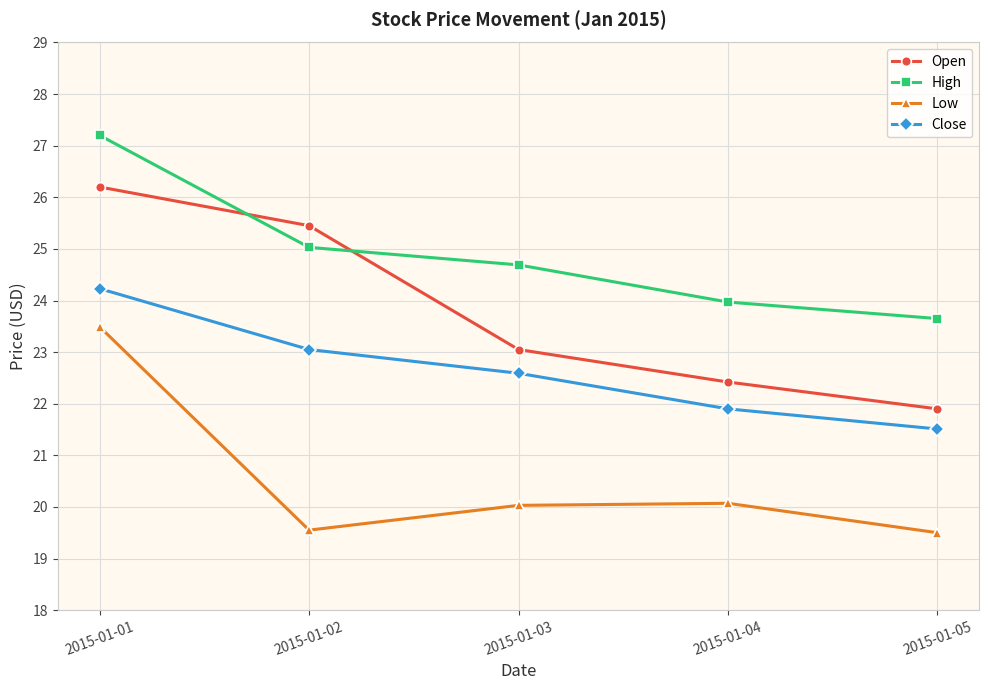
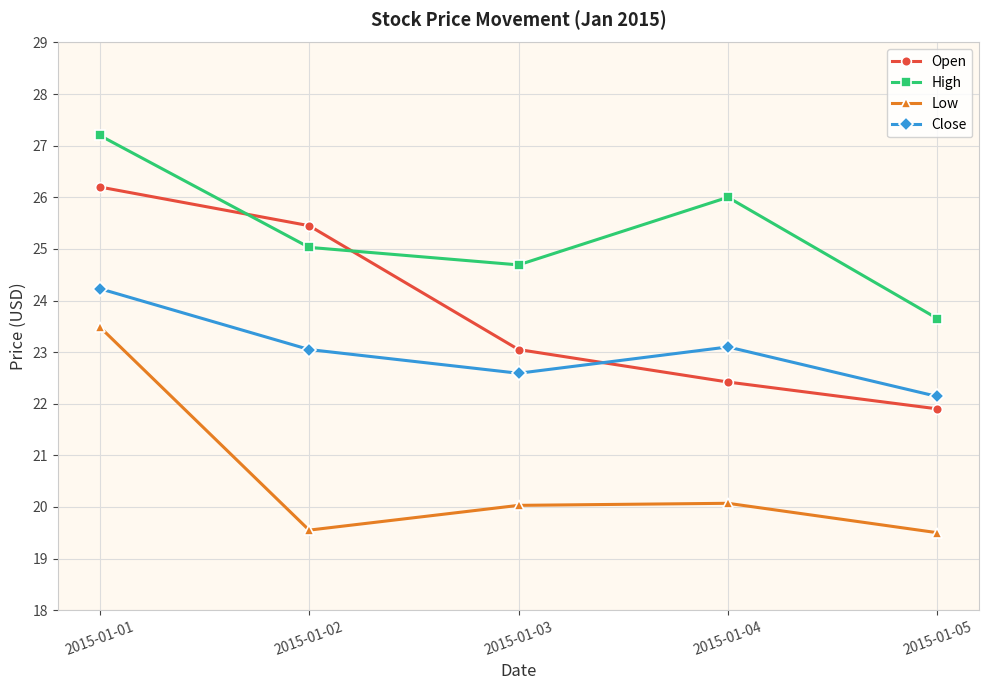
High, 2015-01-04: 24.0 -> 26.0
Close, 2015-01-04: 21.9 -> 23.1
Close, 2015-01-05: 21.5 -> 22.1
